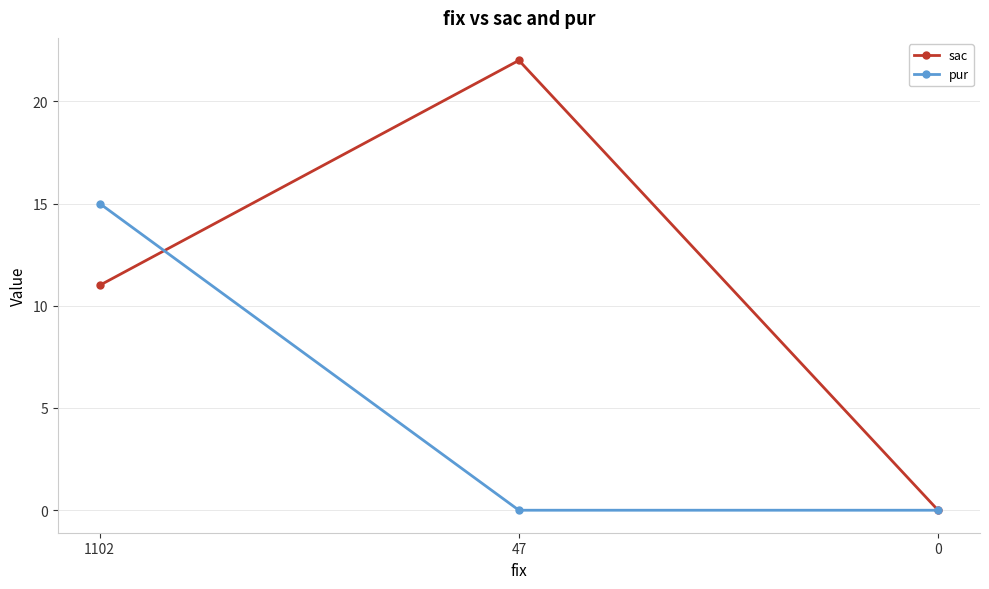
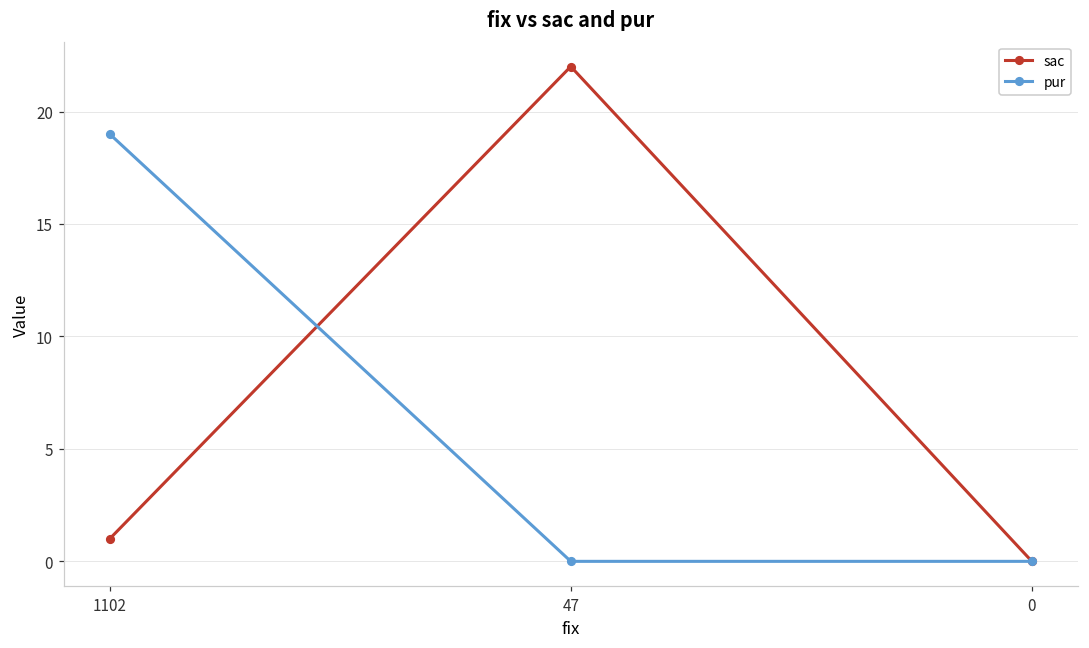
sac, 1102: 11 -> 1
pur, 1102: 15 -> 19
